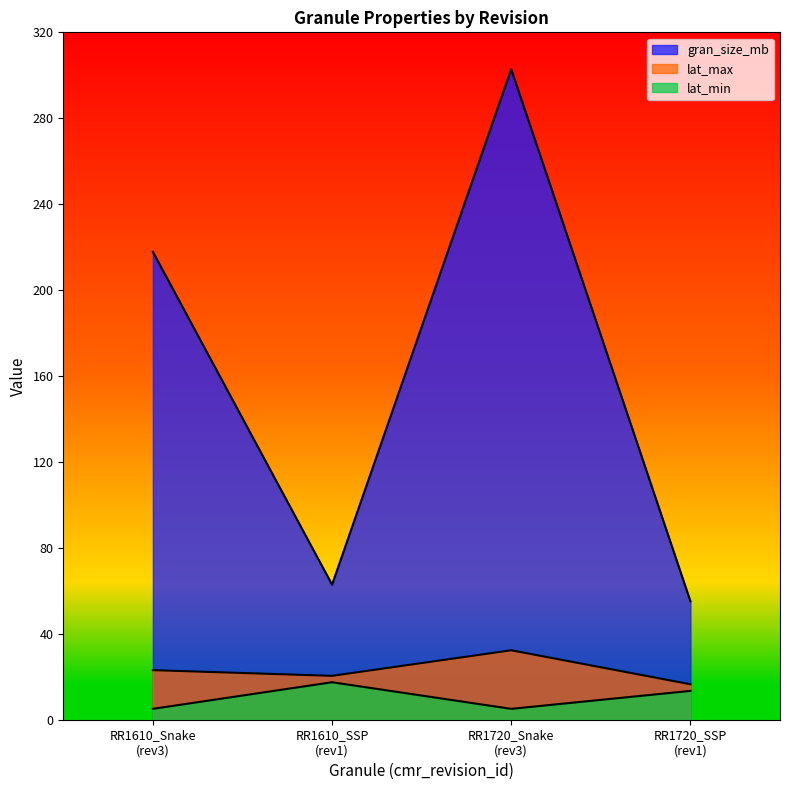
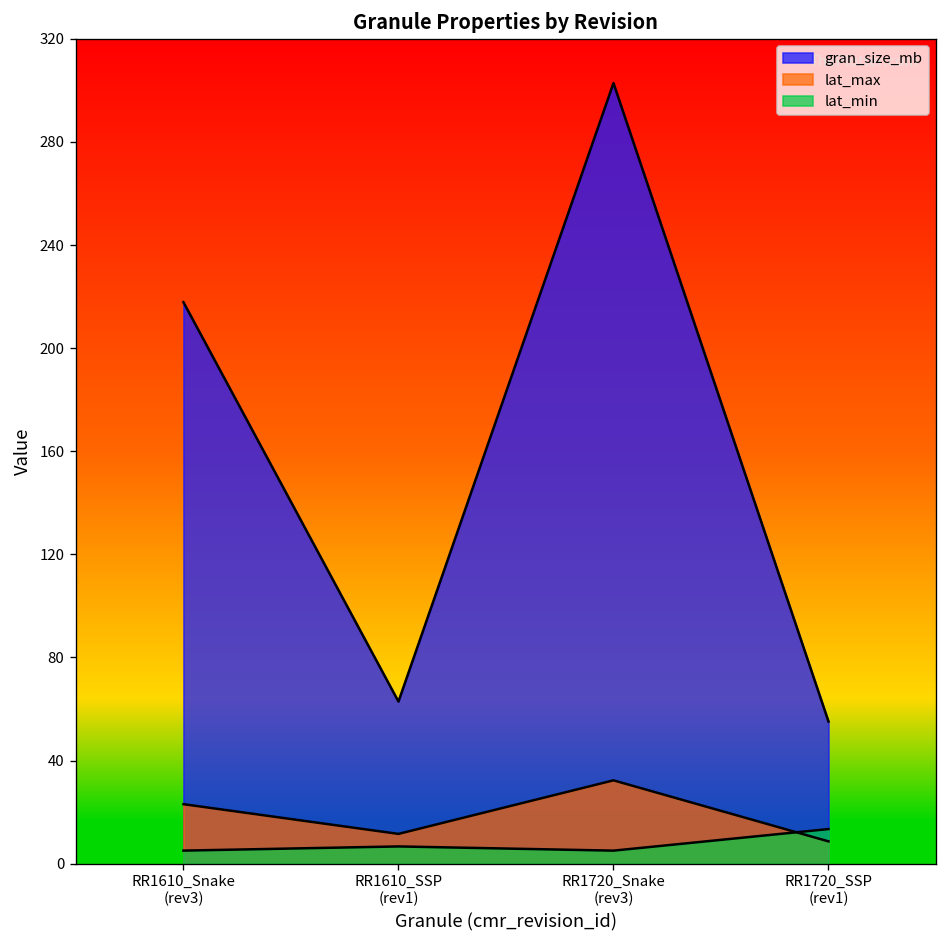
lat_max, RR1610_SSP (rev1): 20 -> 12
lat_min, RR1610_SSP (rev1): 17 -> 7
lat_max, RR1720_SSP (rev1): 17 -> 9
